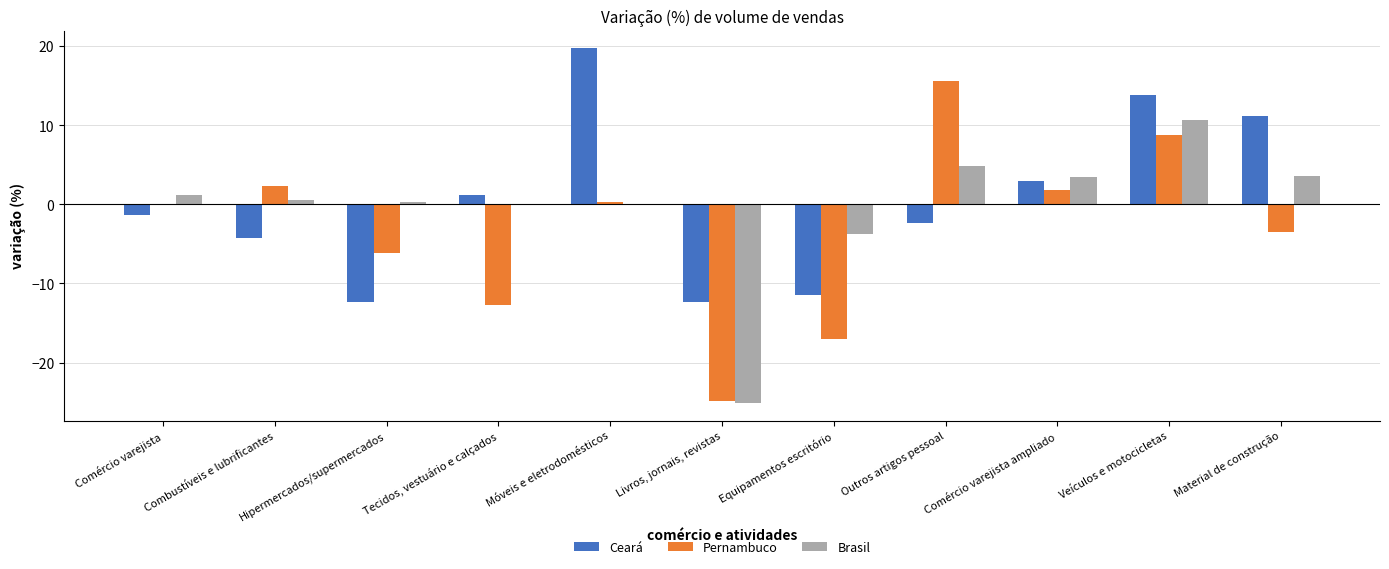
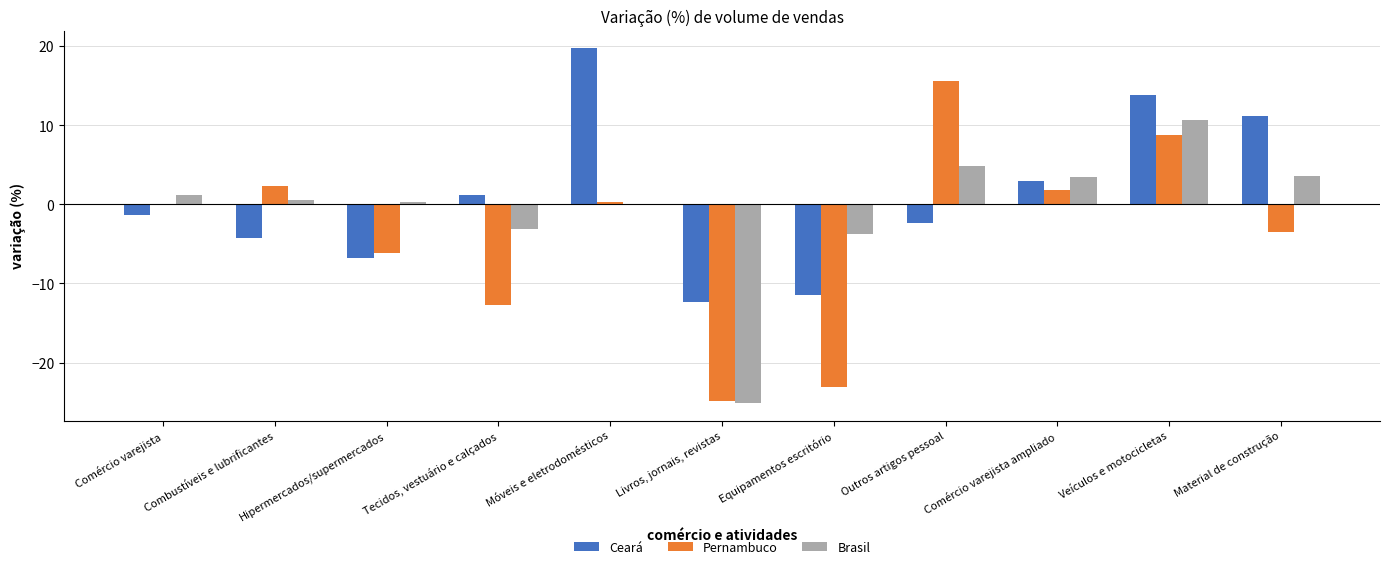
Ceará, Hipermercados/supermercados: -12 -> -7
Brasil, Tecidos, vestuário e calçados: 0 -> -3
Pernambuco, Equipamentos escritório: -17 -> -23
